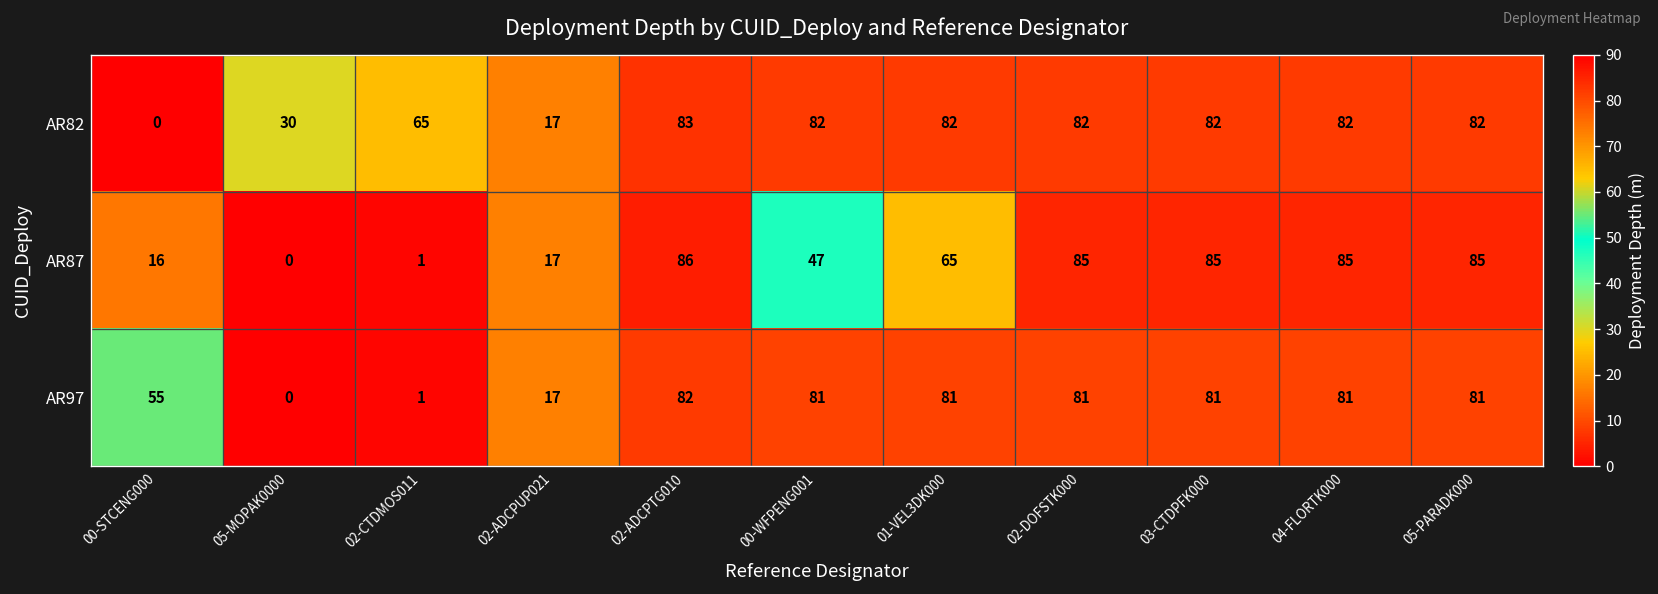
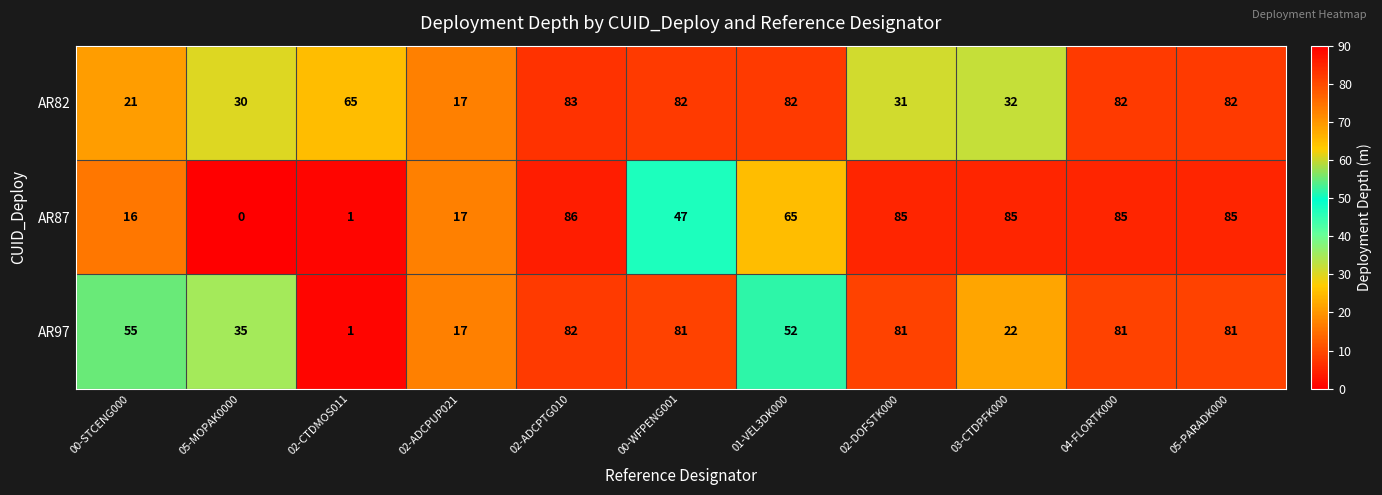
AR82, 00-STCENG000: 0 -> 21
AR82, 02-DOFSTK000: 82 -> 31
AR82, 03-CTDPFK000: 82 -> 32
AR97, 05-MOPAK0000: 0 -> 35
AR97, 01-VEL3DK000: 81 -> 52
AR97, 03-CTDPFK000: 81 -> 22
